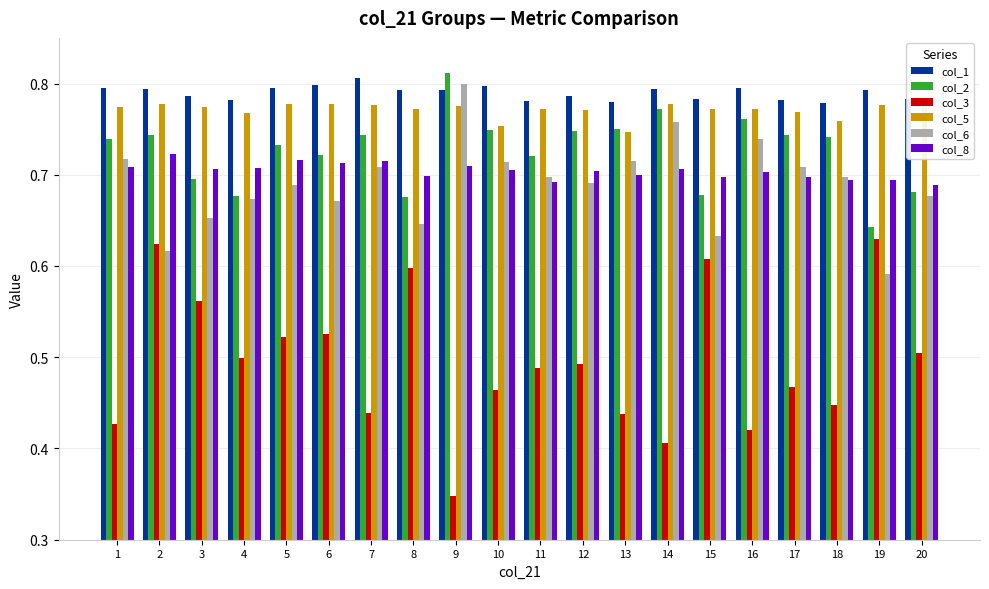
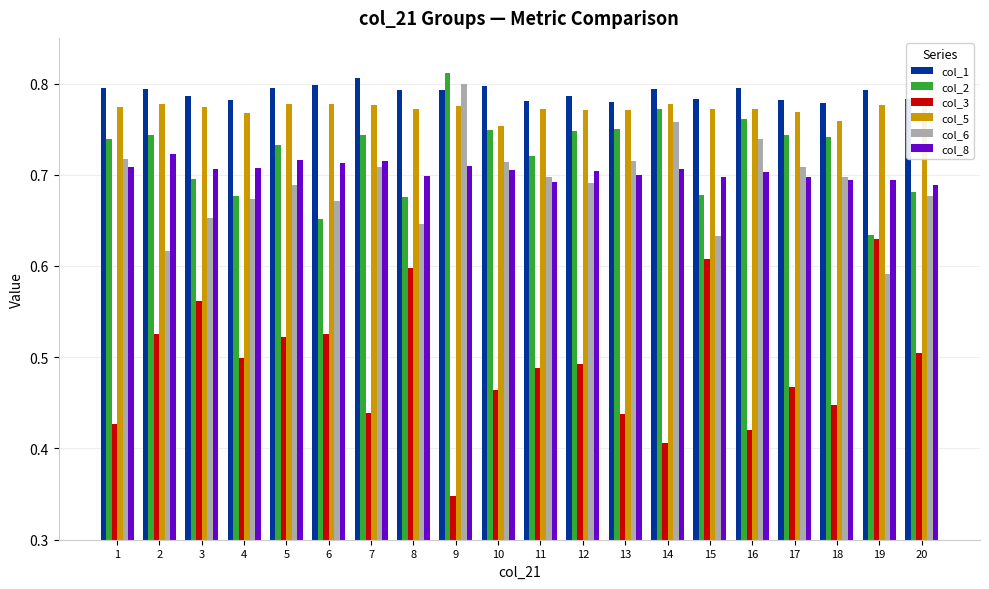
col_3, 2: 0.62 -> 0.53
col_2, 6: 0.72 -> 0.65
col_5, 13: 0.75 -> 0.77
col_2, 19: 0.64 -> 0.63
